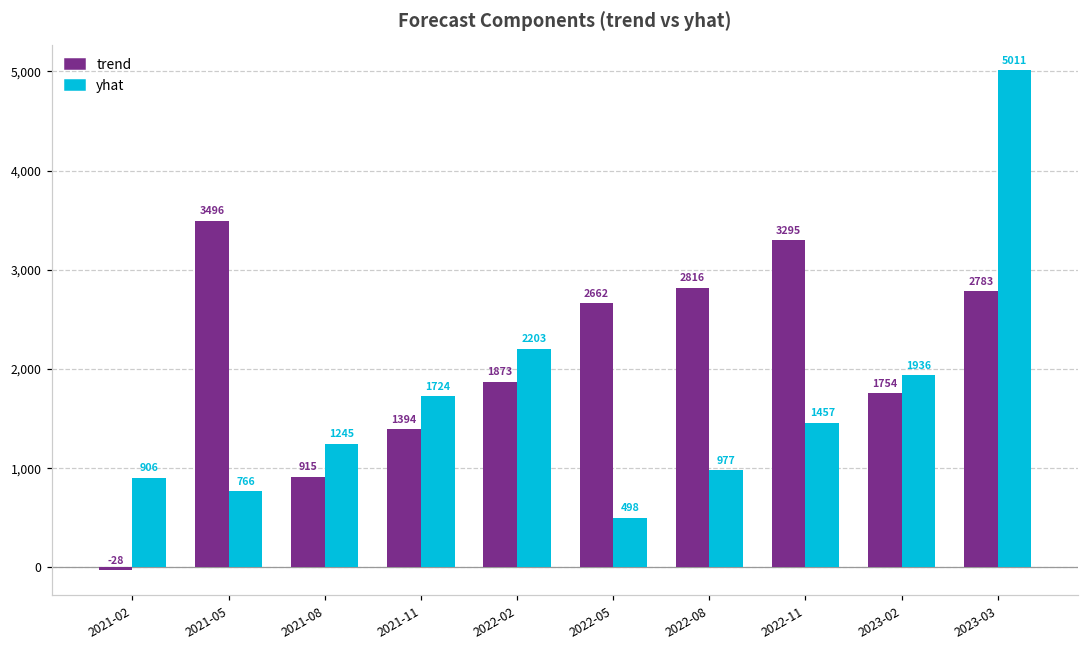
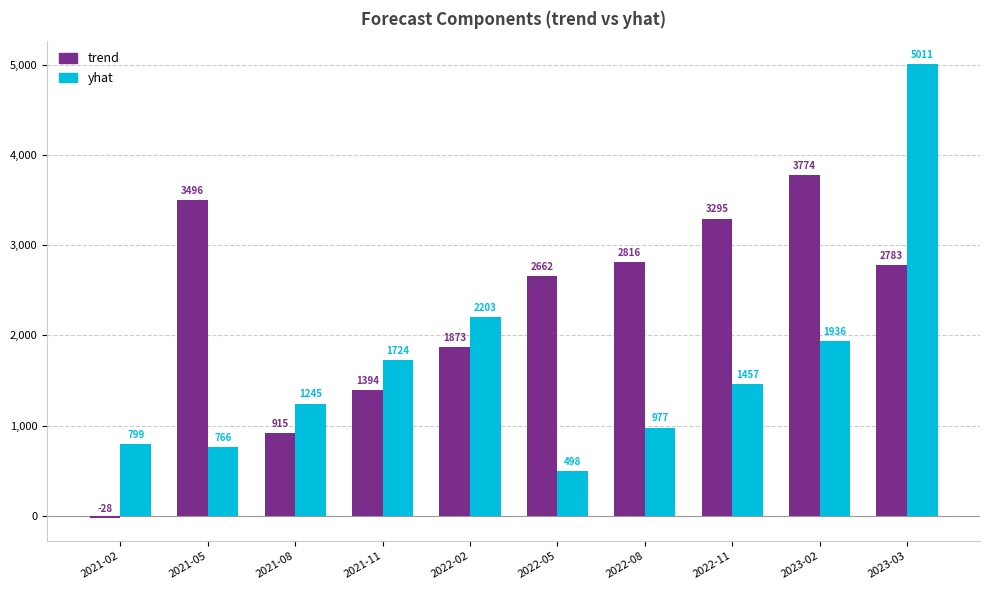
yhat, 2021-02: 906 -> 799
trend, 2023-02: 1754 -> 3774
